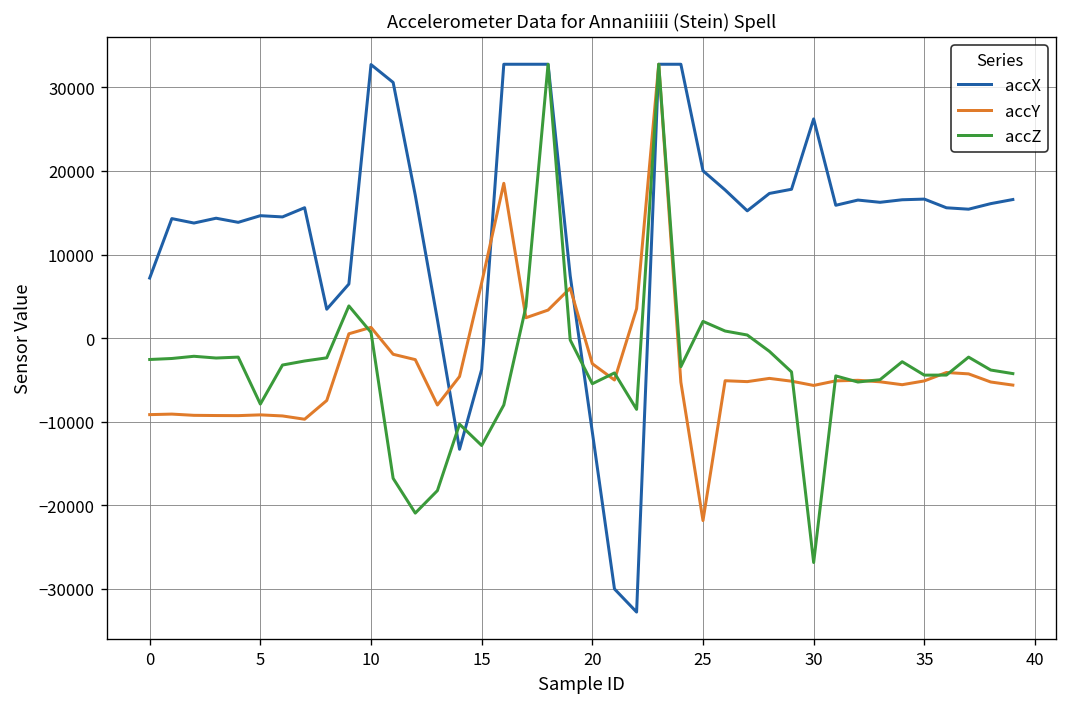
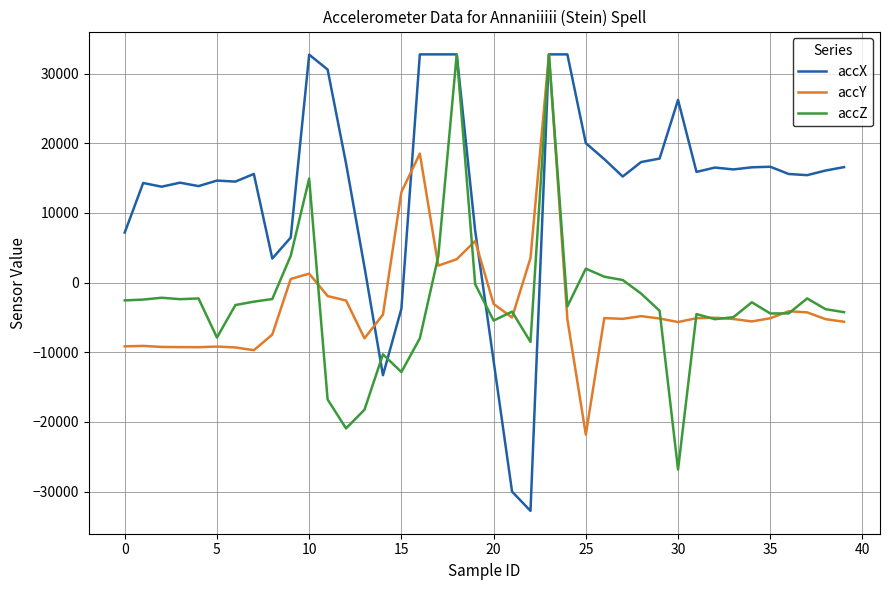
accZ, 10: 1000 -> 15000
accY, 15: 7000 -> 13000
